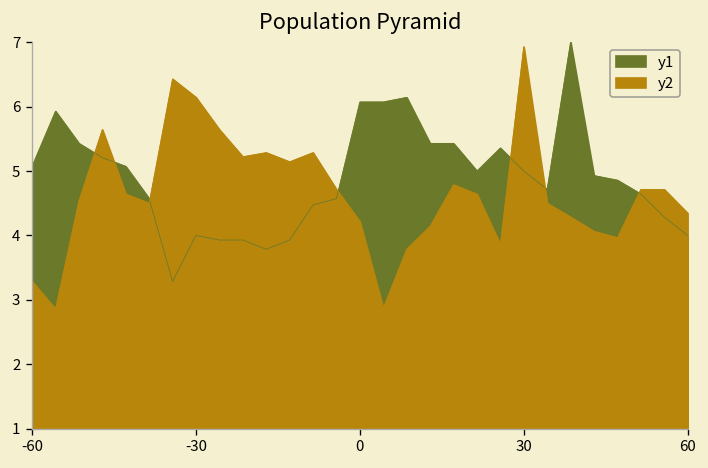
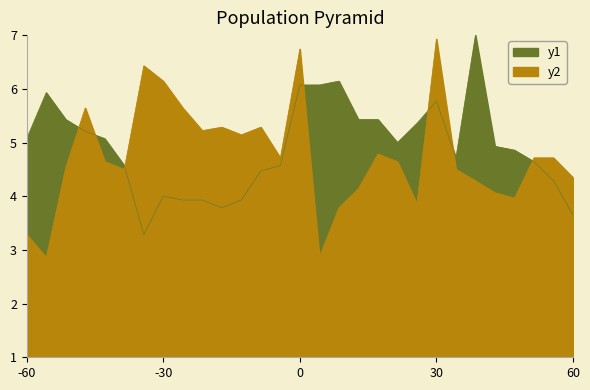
y2, 0: 4.2 -> 6.7
y1, 30: 5.0 -> 5.8
y1, 60: 4.0 -> 3.7
